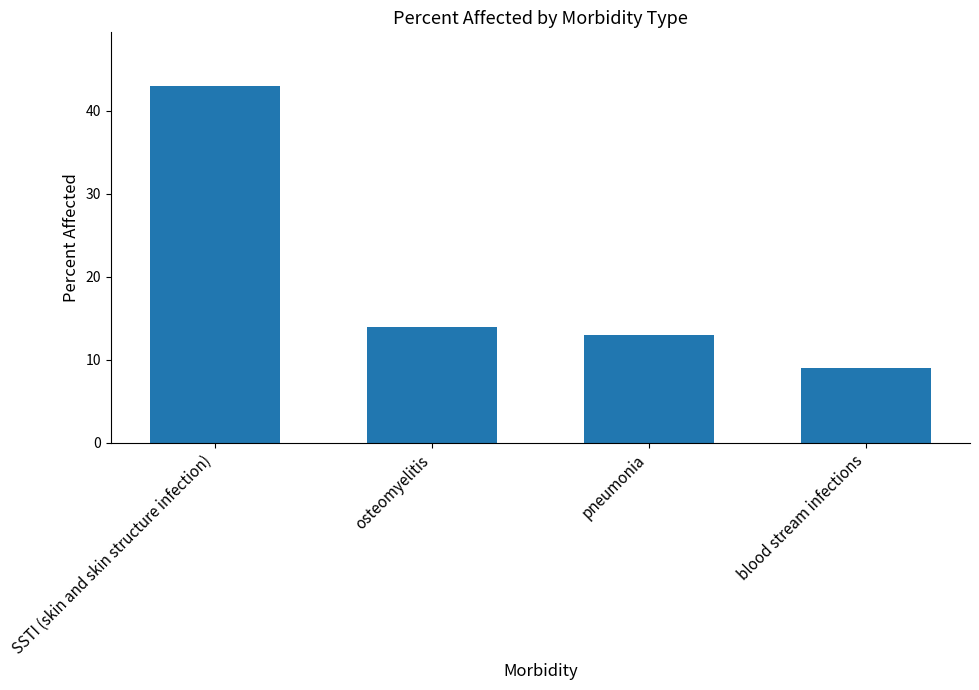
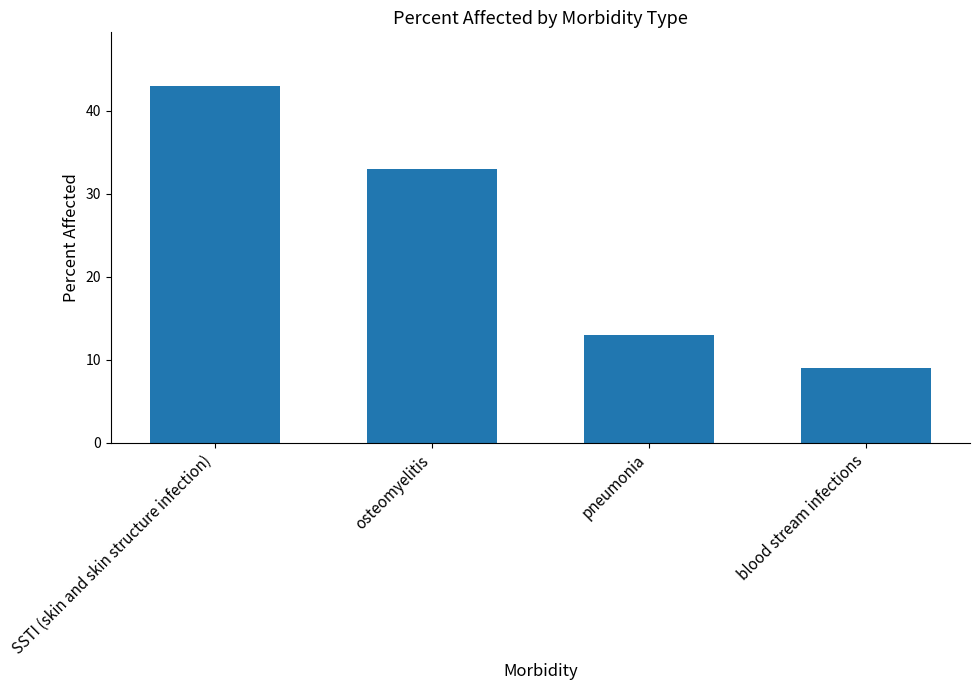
osteomyelitis: 14 -> 33
